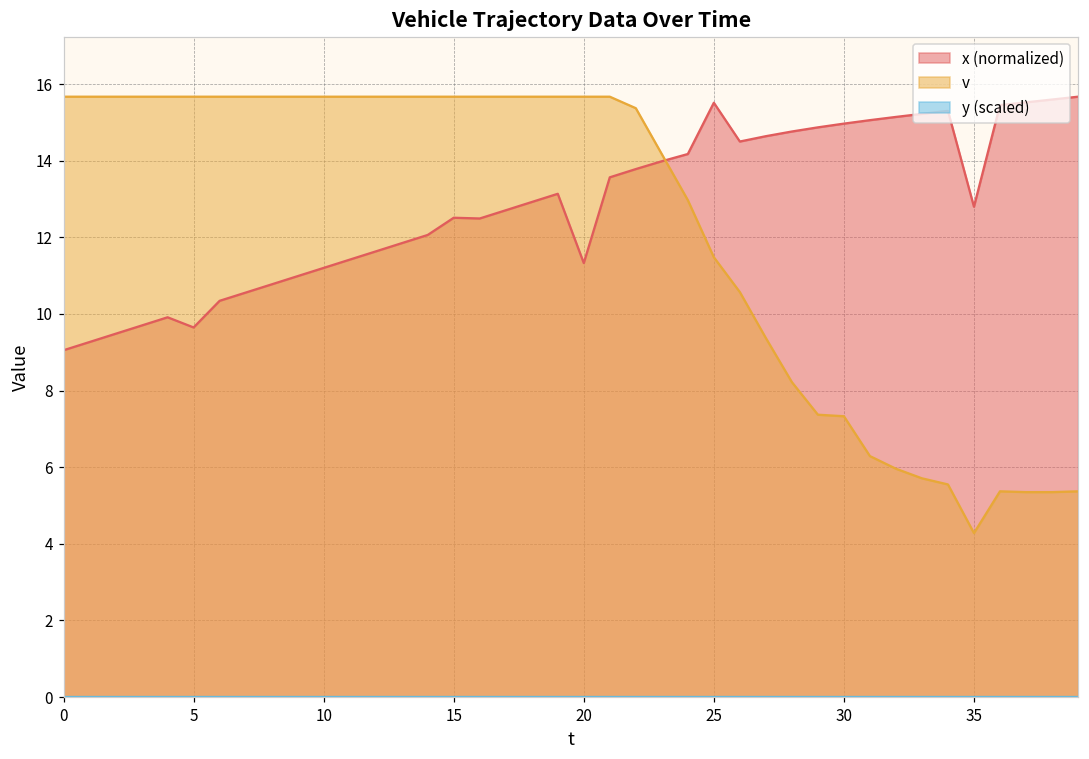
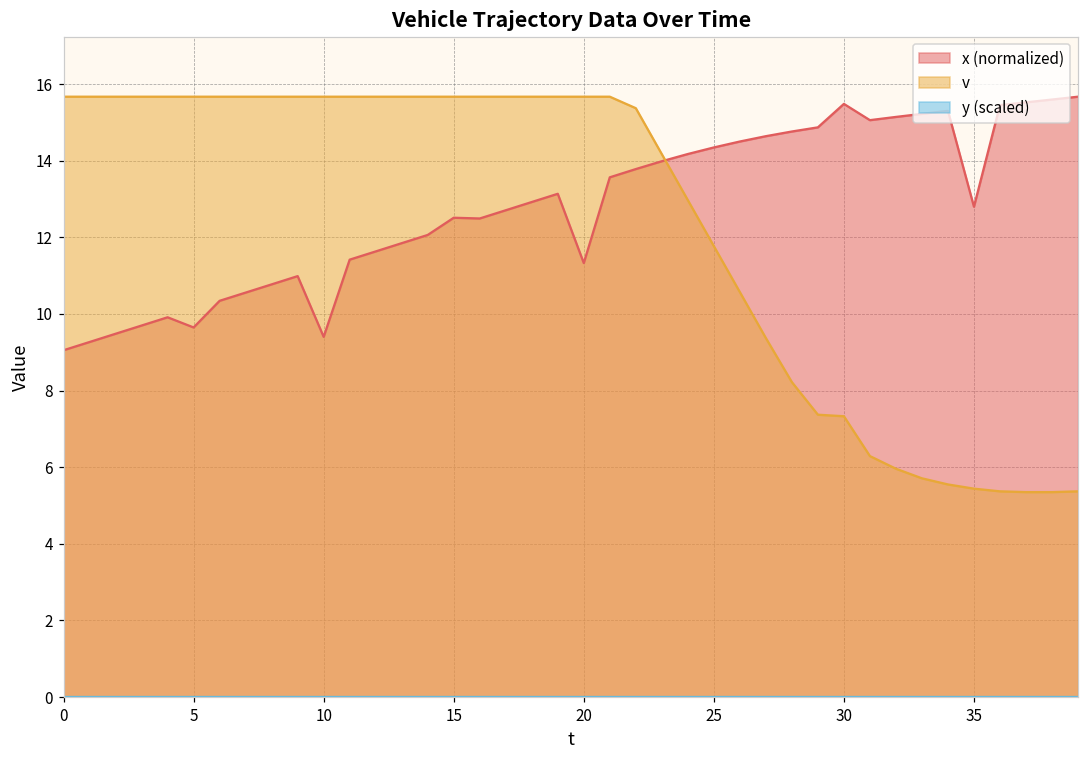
x (normalized), 10: 11.2 -> 9.4
x (normalized), 25: 15.5 -> 14.3
v, 25: 11.5 -> 11.8
x (normalized), 30: 15.0 -> 15.5
v, 35: 4.3 -> 5.4
